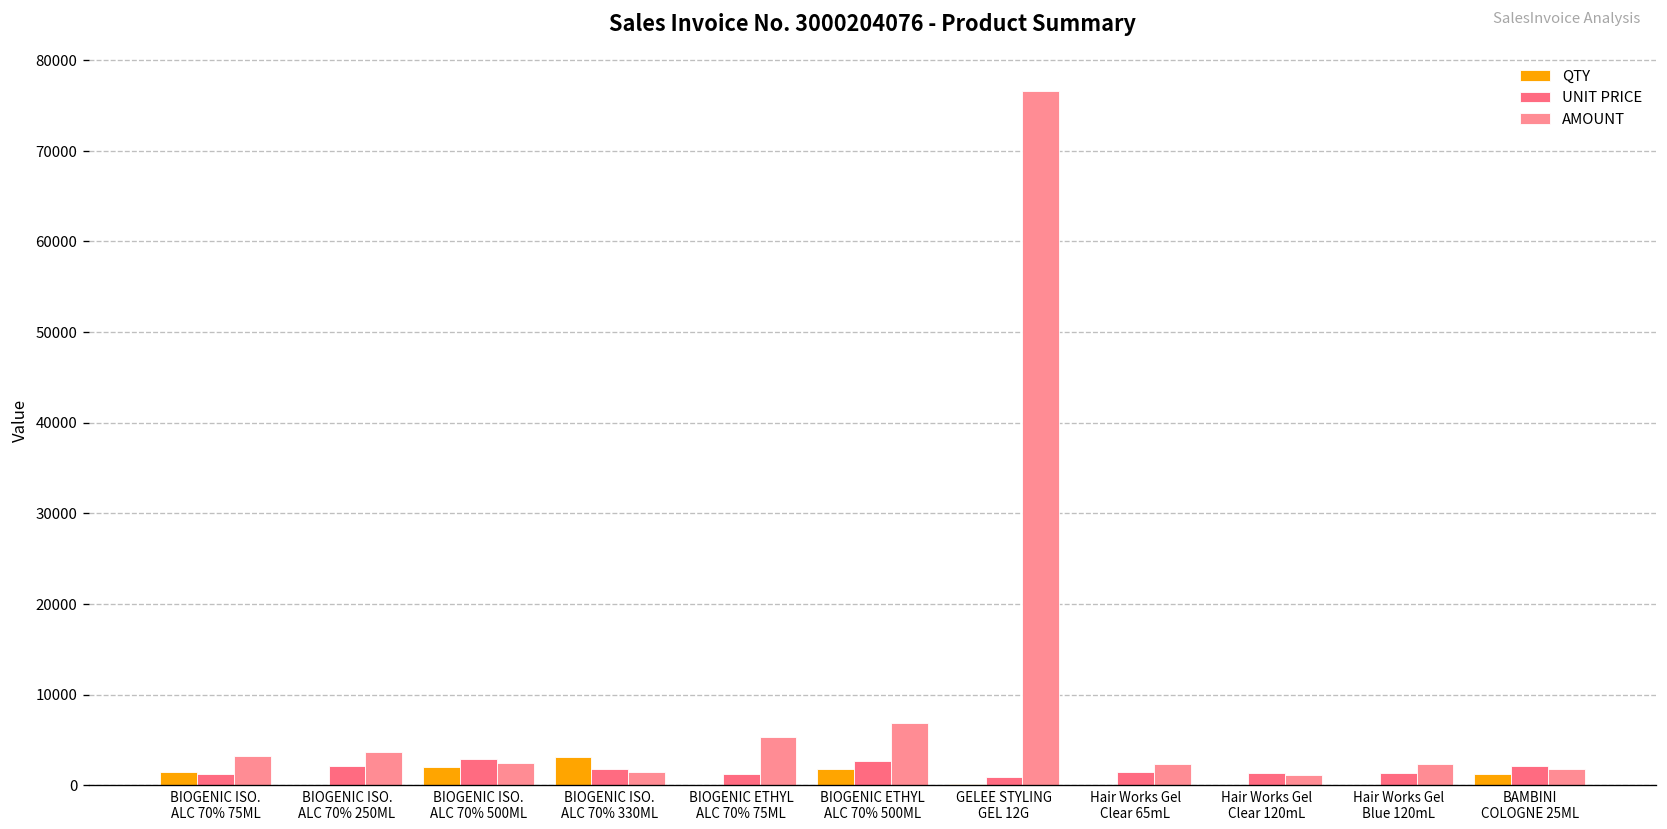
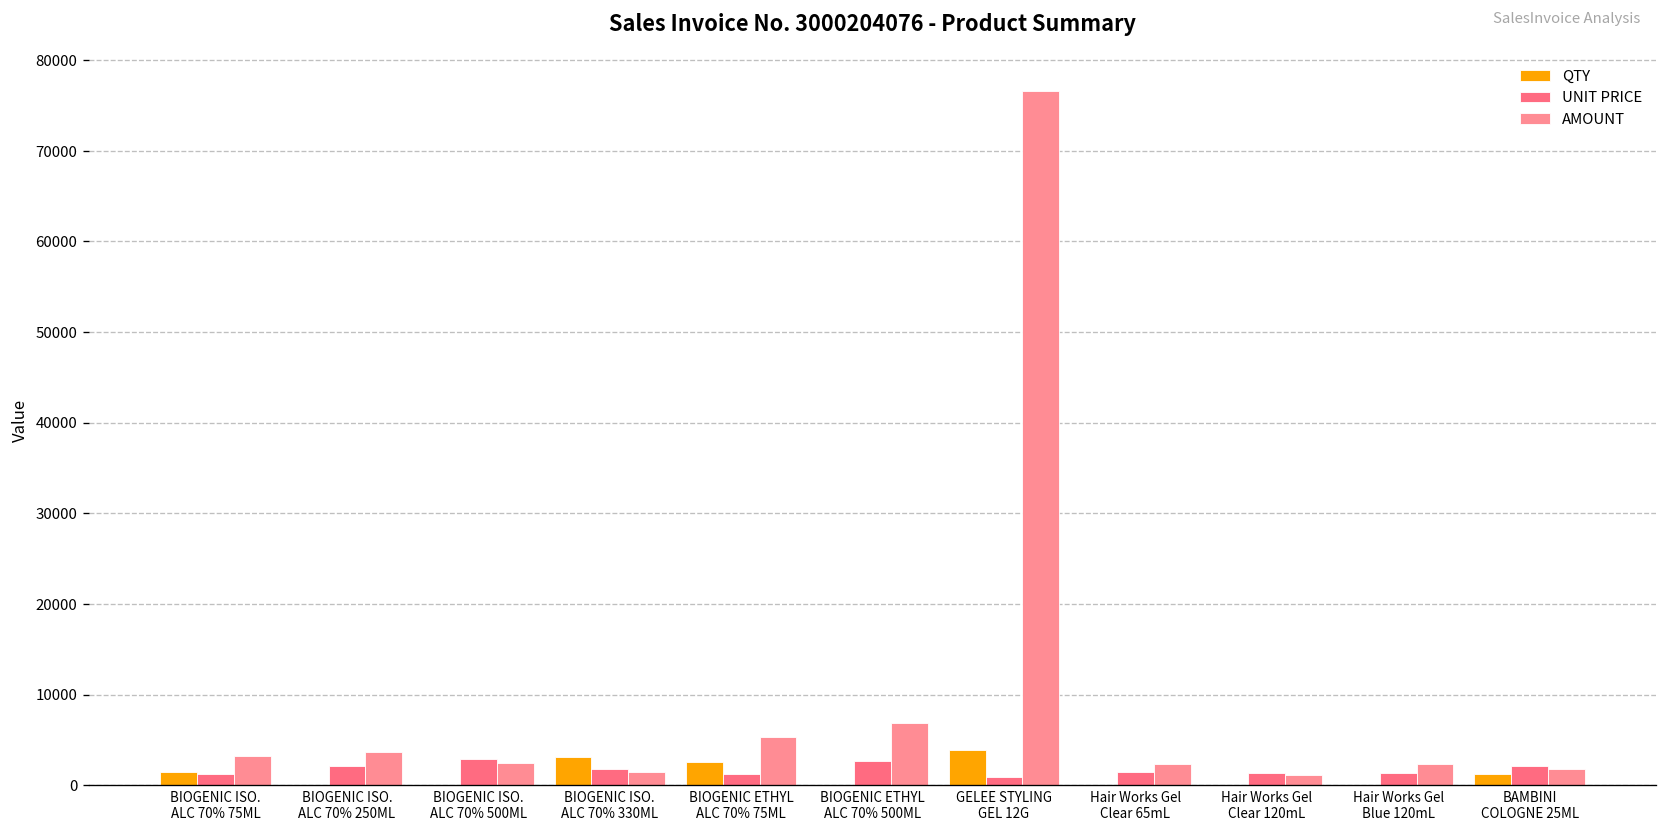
QTY, BIOGENIC ISO. ALC 70% 500ML: 2000 -> 0
QTY, BIOGENIC ETHYL ALC 70% 75ML: 0 -> 3000
QTY, BIOGENIC ETHYL ALC 70% 500ML: 2000 -> 0
QTY, GELEE STYLING GEL 12G: 0 -> 4000
